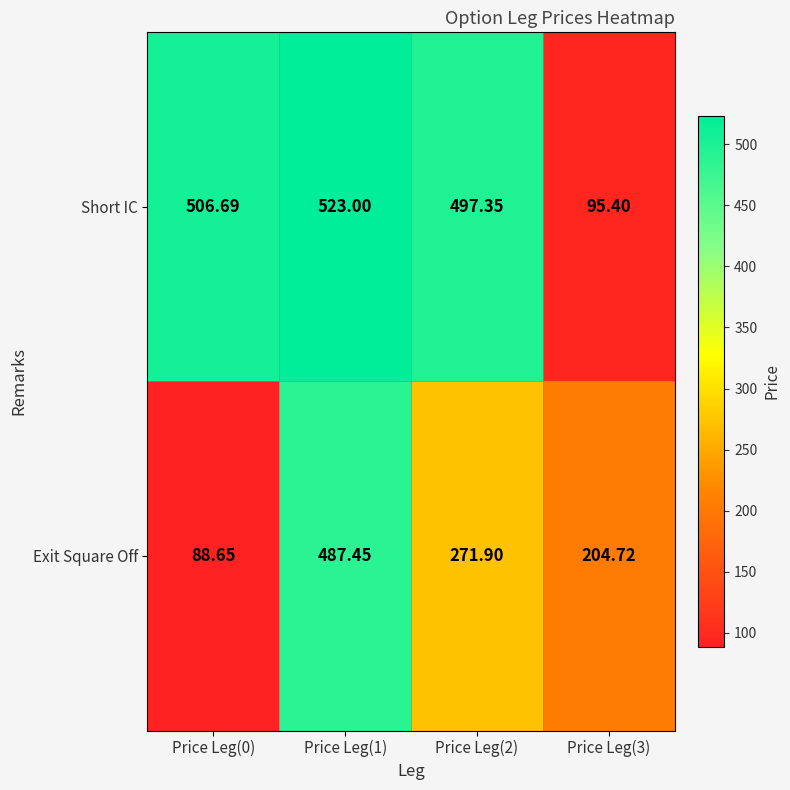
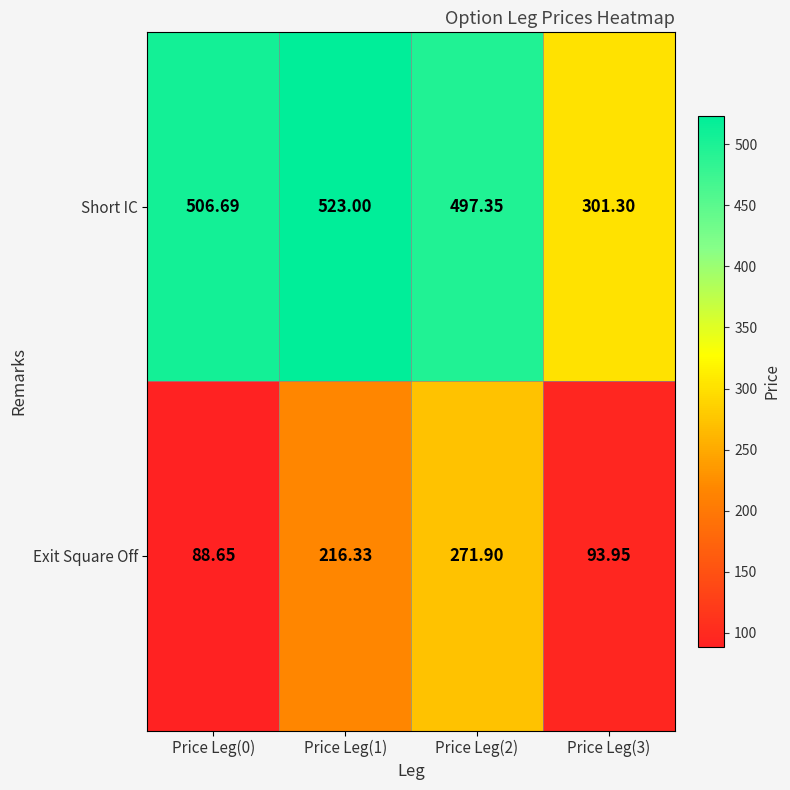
Short IC, Price Leg(3): 95.40 -> 301.30
Exit Square Off, Price Leg(1): 487.45 -> 216.33
Exit Square Off, Price Leg(3): 204.72 -> 93.95
